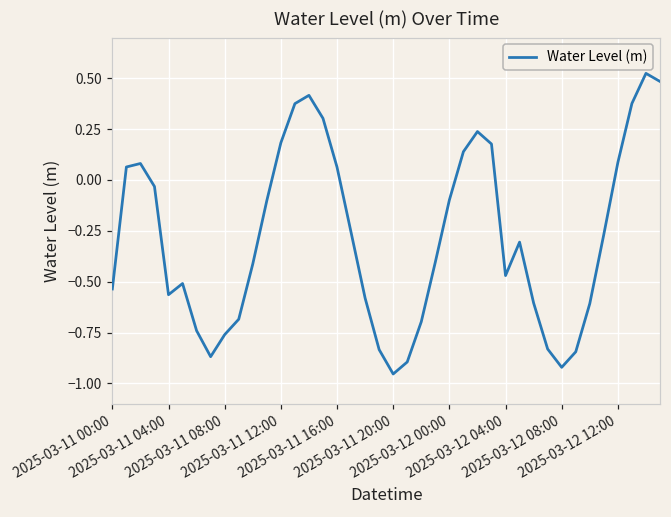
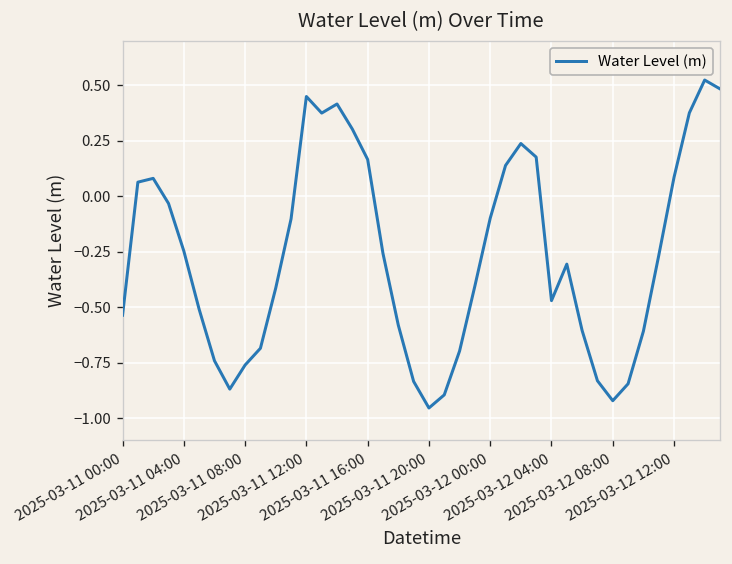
2025-03-11 04:00: -0.56 -> -0.25
2025-03-11 12:00: 0.18 -> 0.45
2025-03-11 16:00: 0.06 -> 0.17
